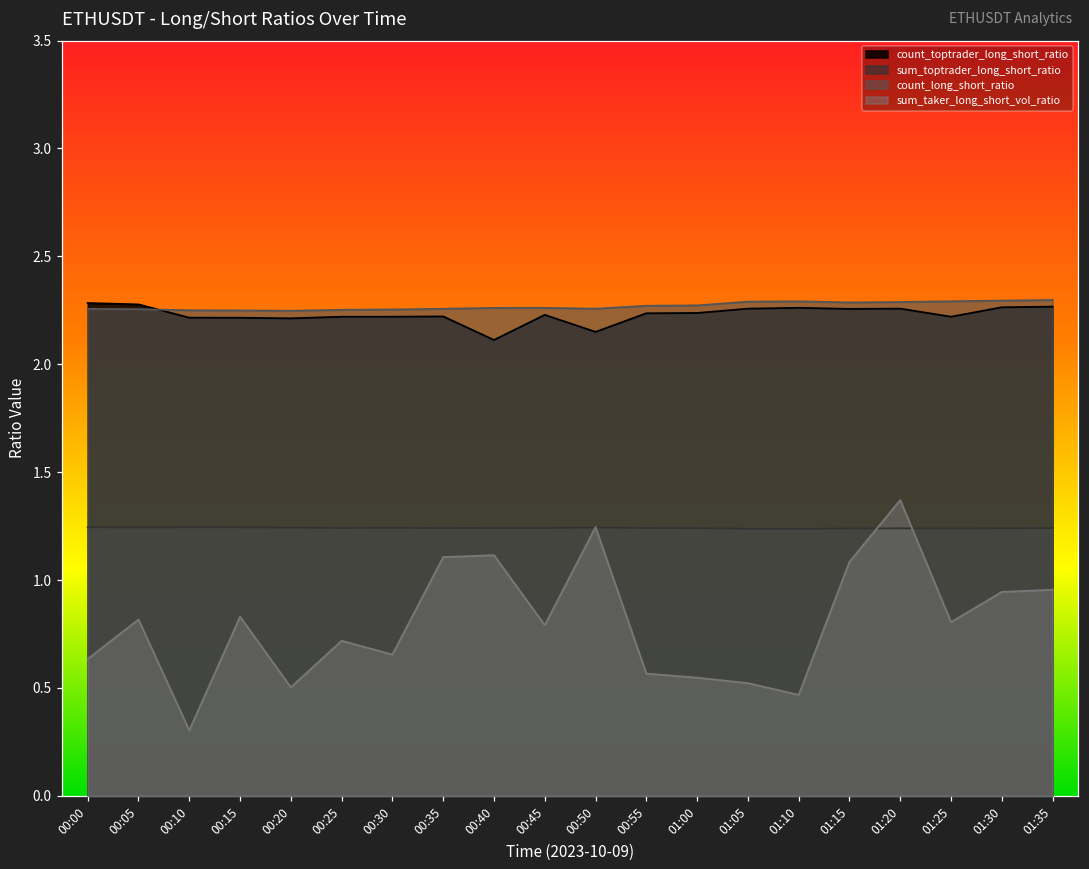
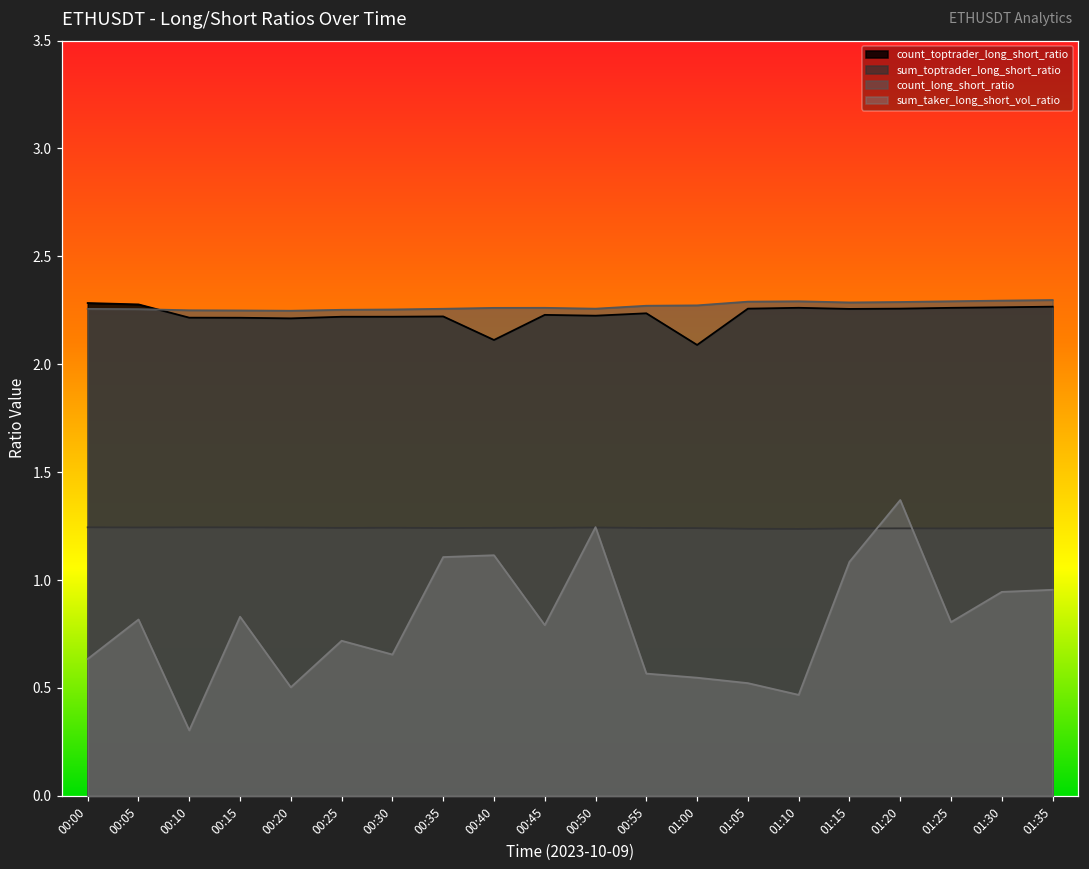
count_toptrader_long_short_ratio, 00:50: 2.15 -> 2.22
count_toptrader_long_short_ratio, 01:00: 2.24 -> 2.09
count_toptrader_long_short_ratio, 01:25: 2.22 -> 2.26
